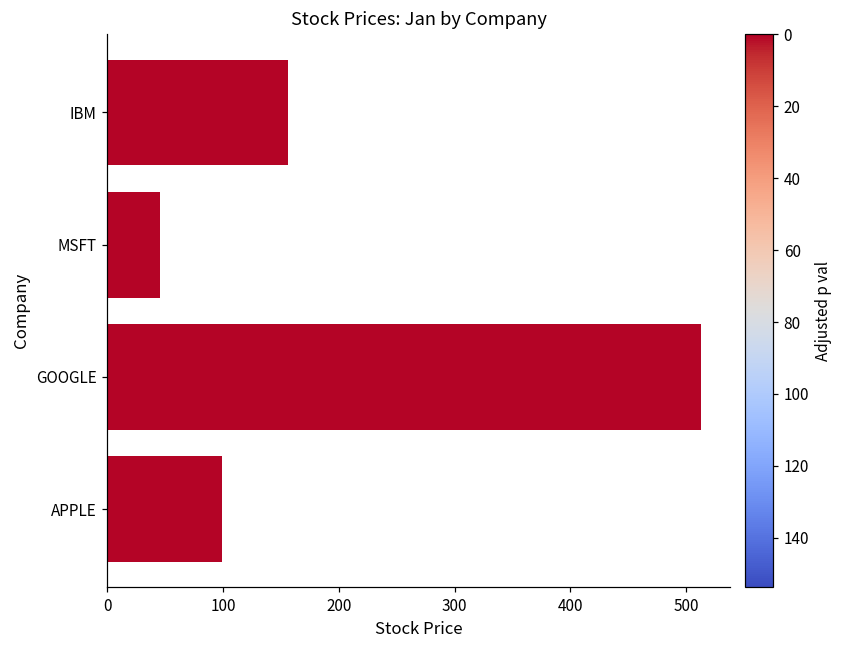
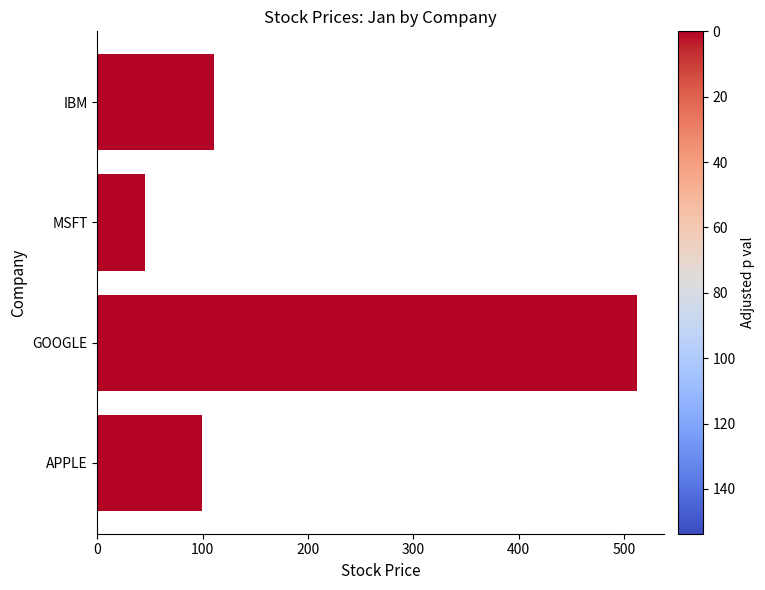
IBM: 156 -> 110
